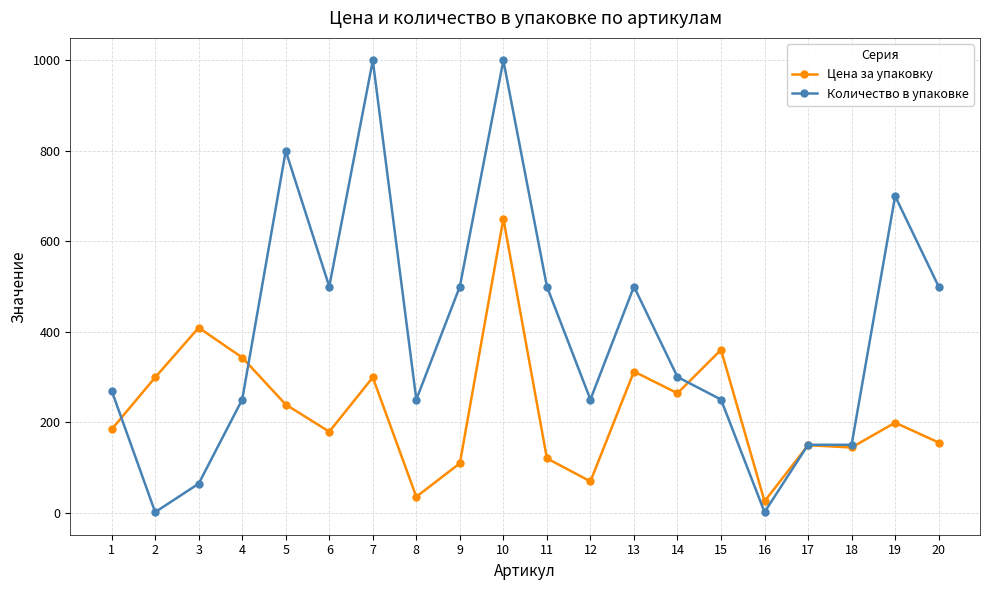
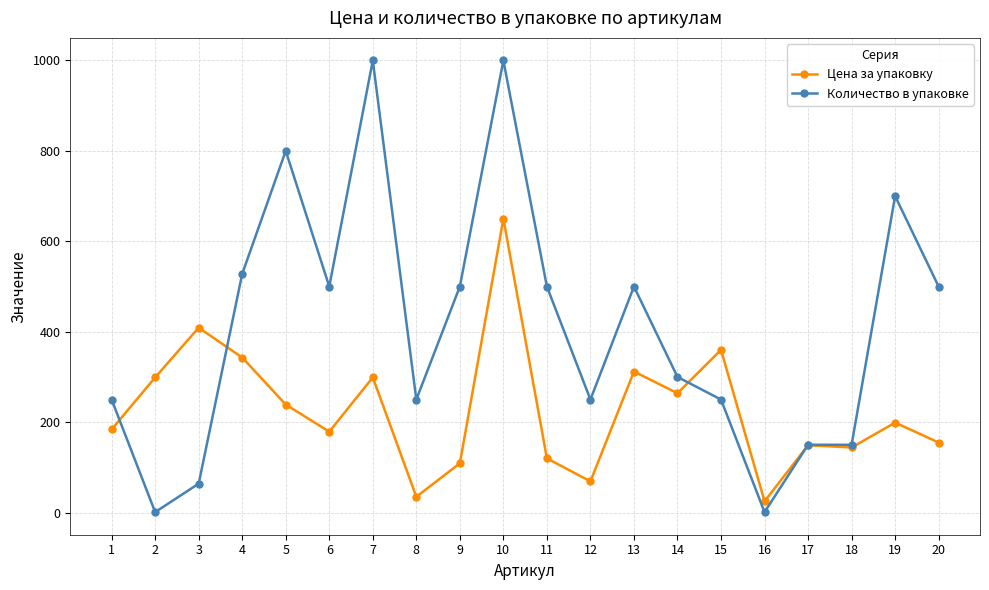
Количество в упаковке, 1: 270 -> 250
Количество в упаковке, 4: 250 -> 530
